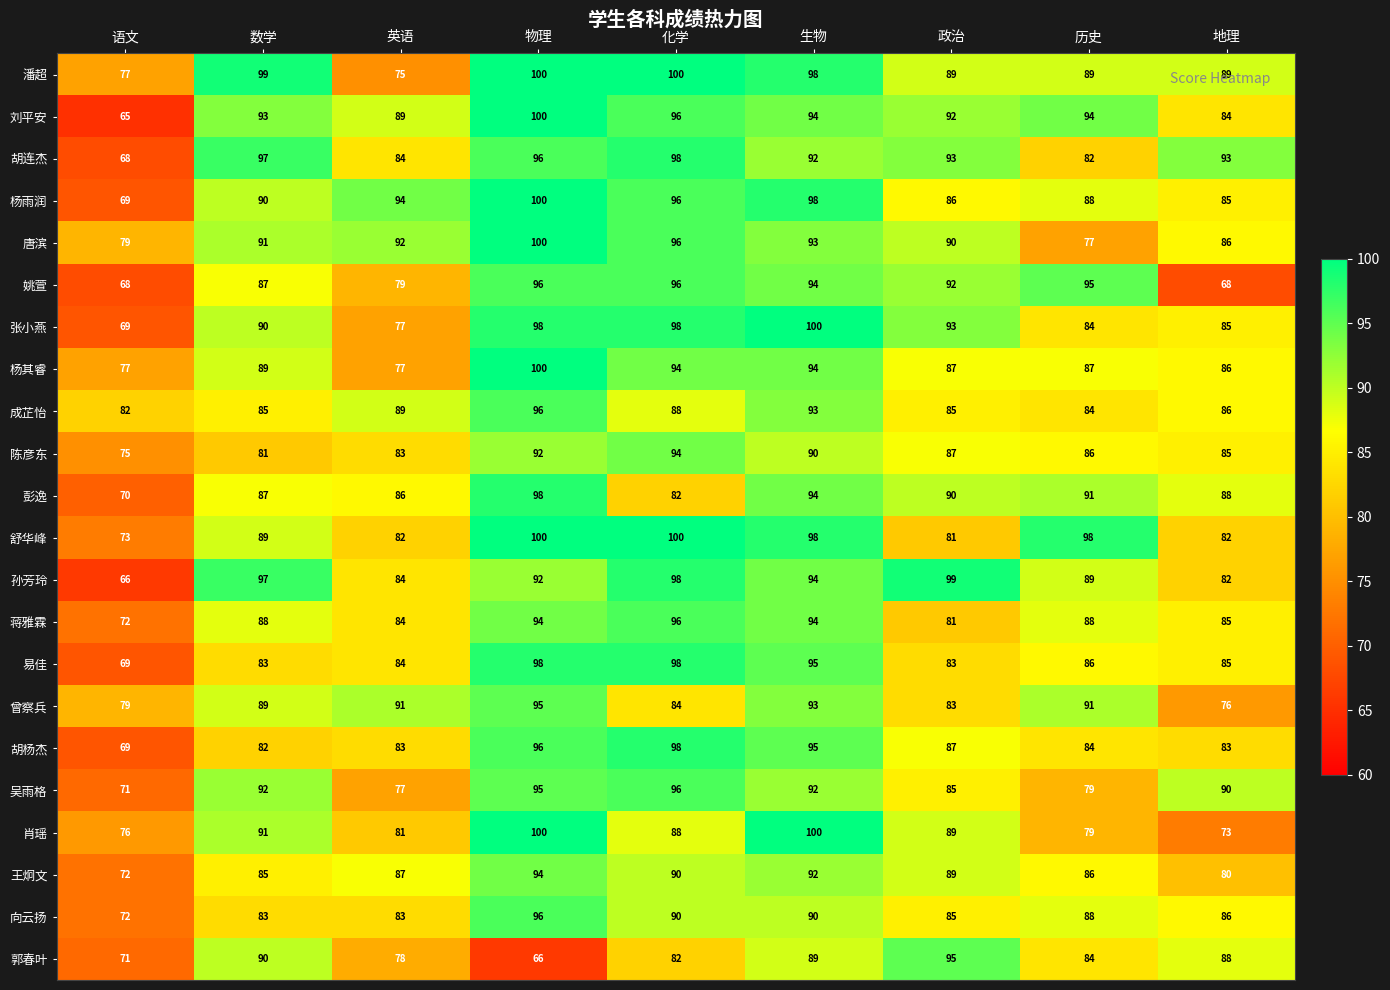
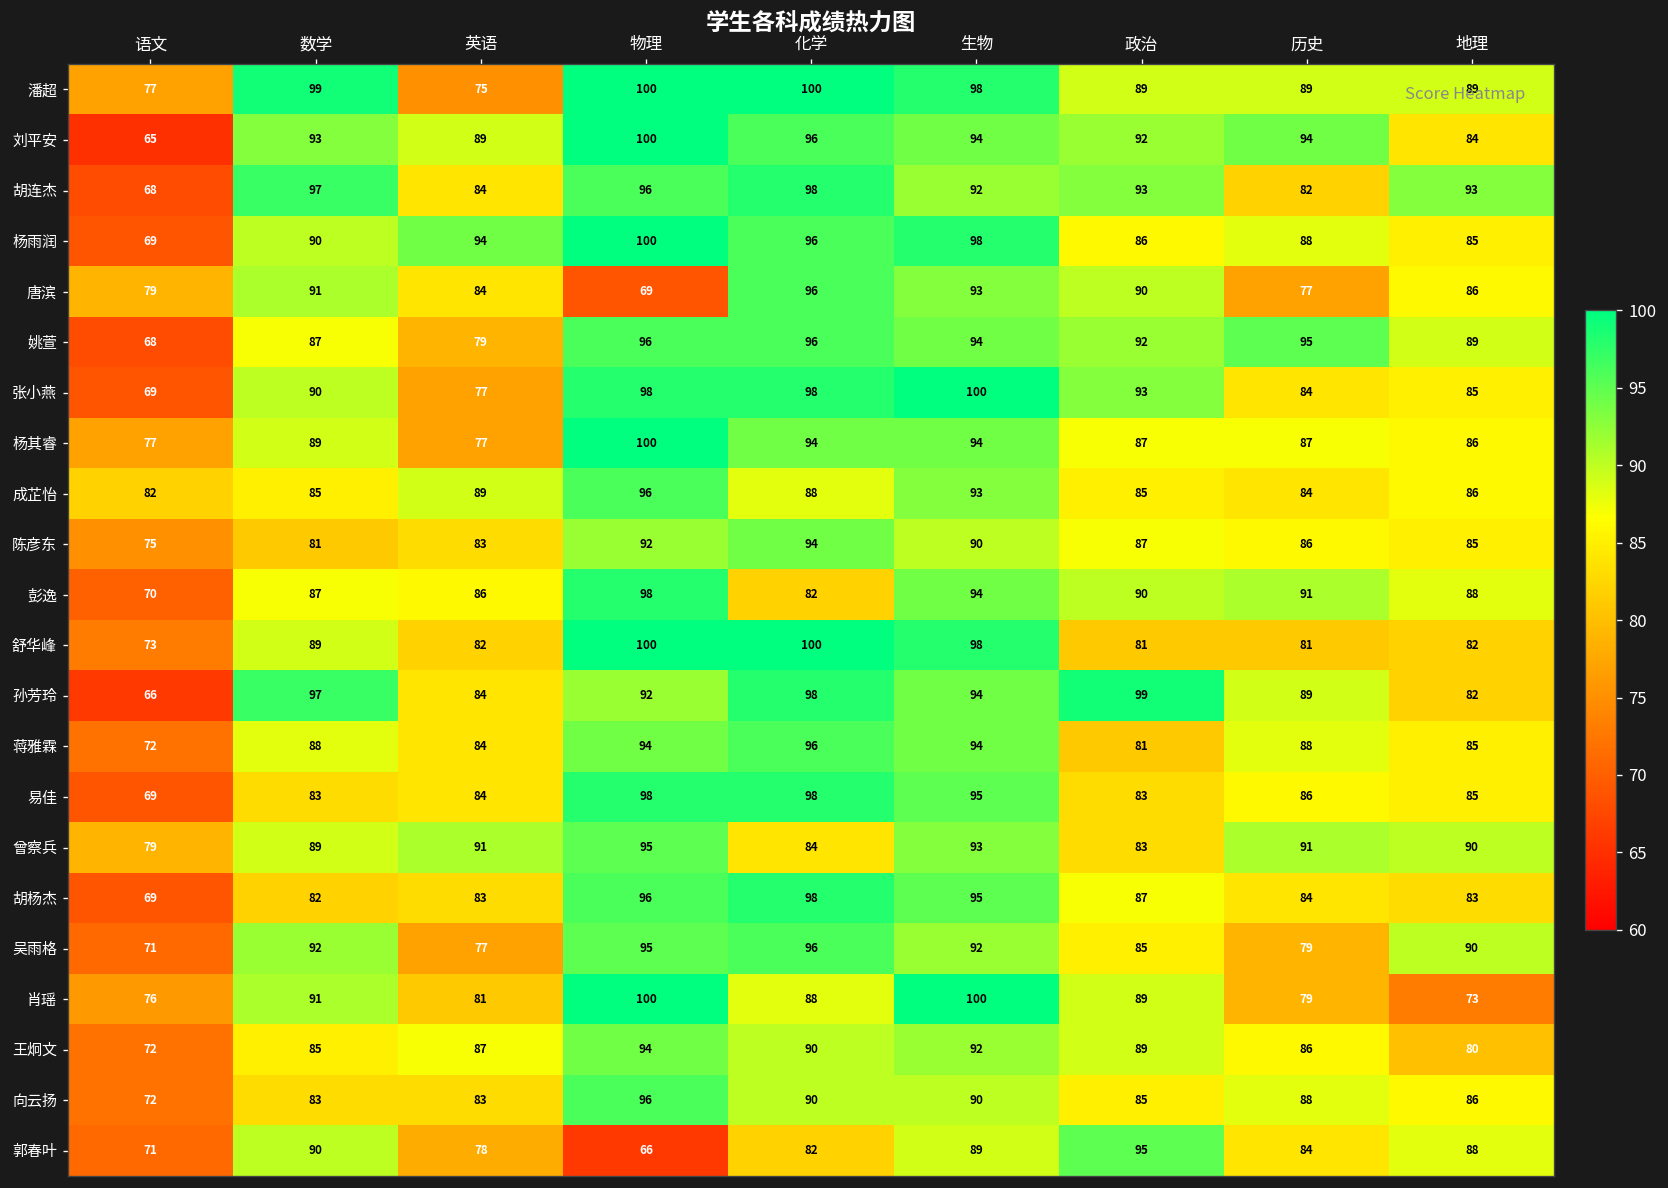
唐滨, 英语: 92 -> 84
唐滨, 物理: 100 -> 69
姚萱, 地理: 68 -> 89
舒华峰, 历史: 98 -> 81
曾察兵, 地理: 76 -> 90
